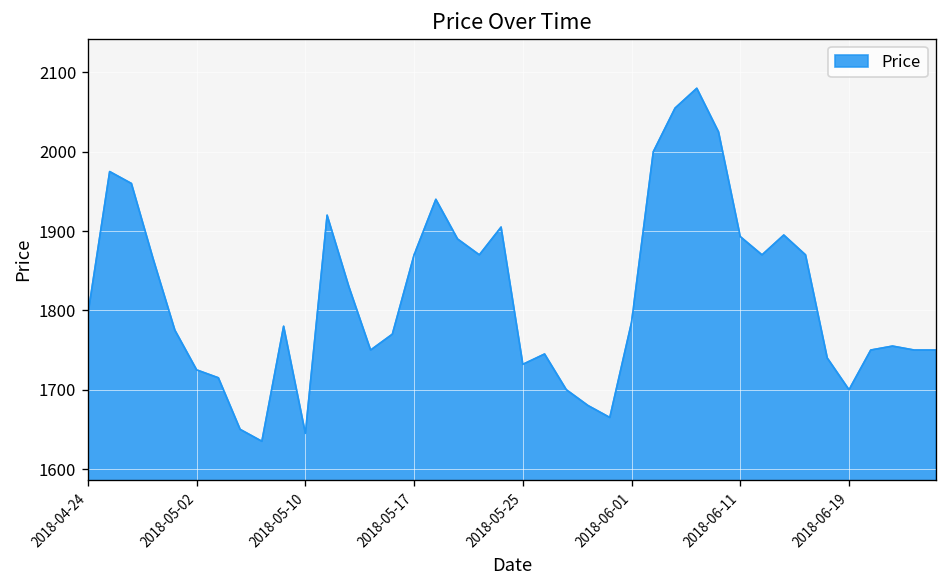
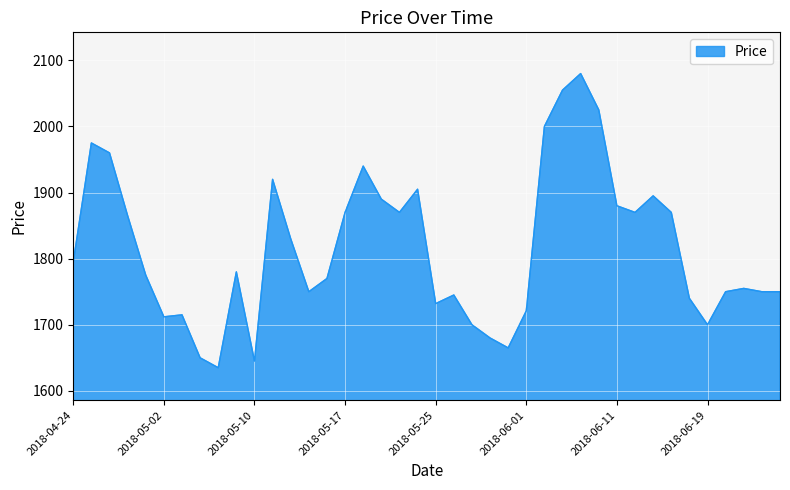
2018-05-02: 1730 -> 1710
2018-06-01: 1790 -> 1720
2018-06-11: 1890 -> 1880
